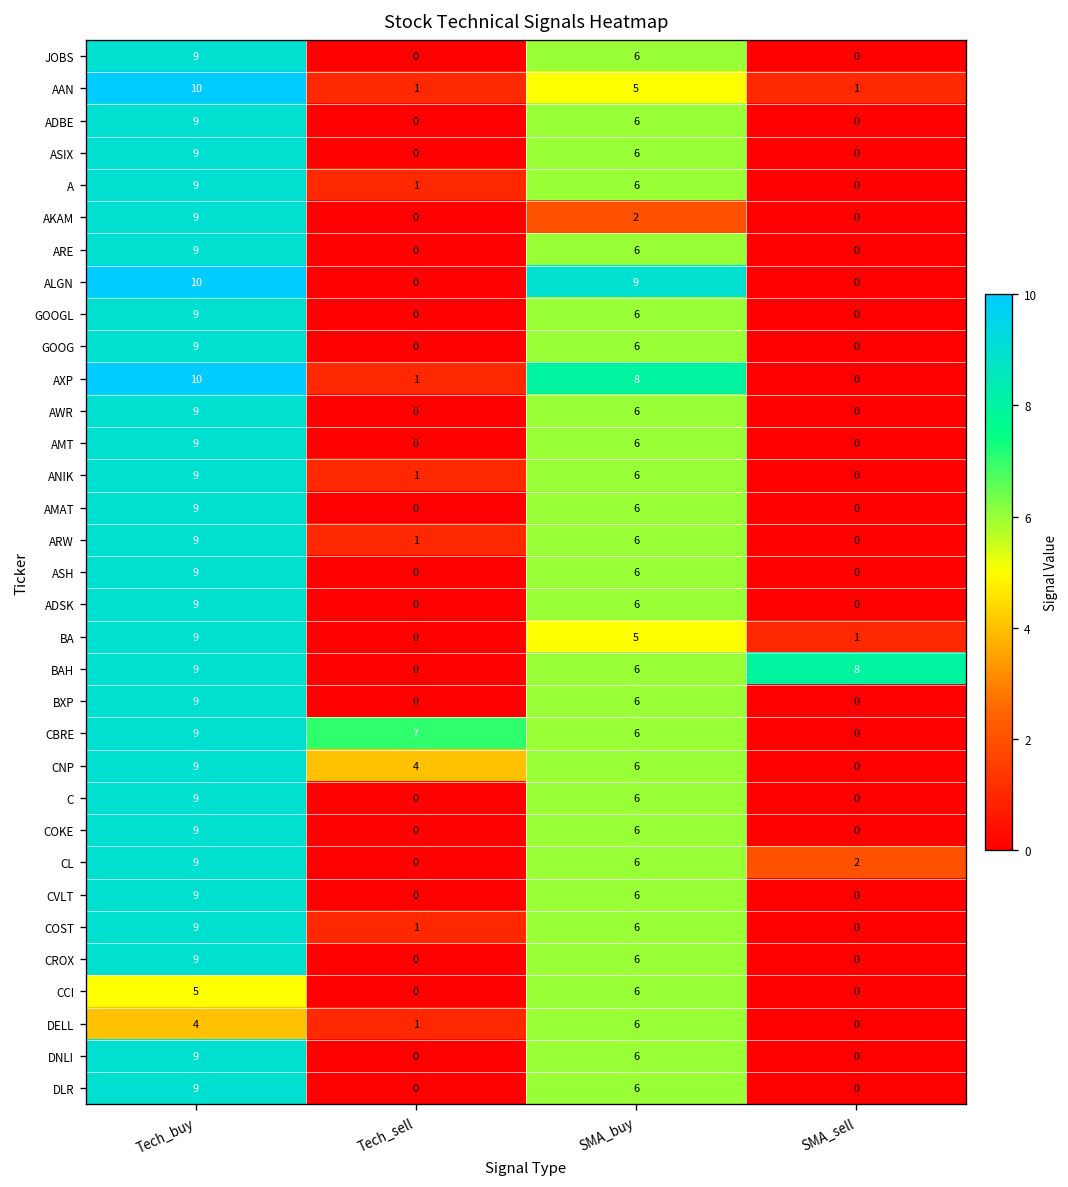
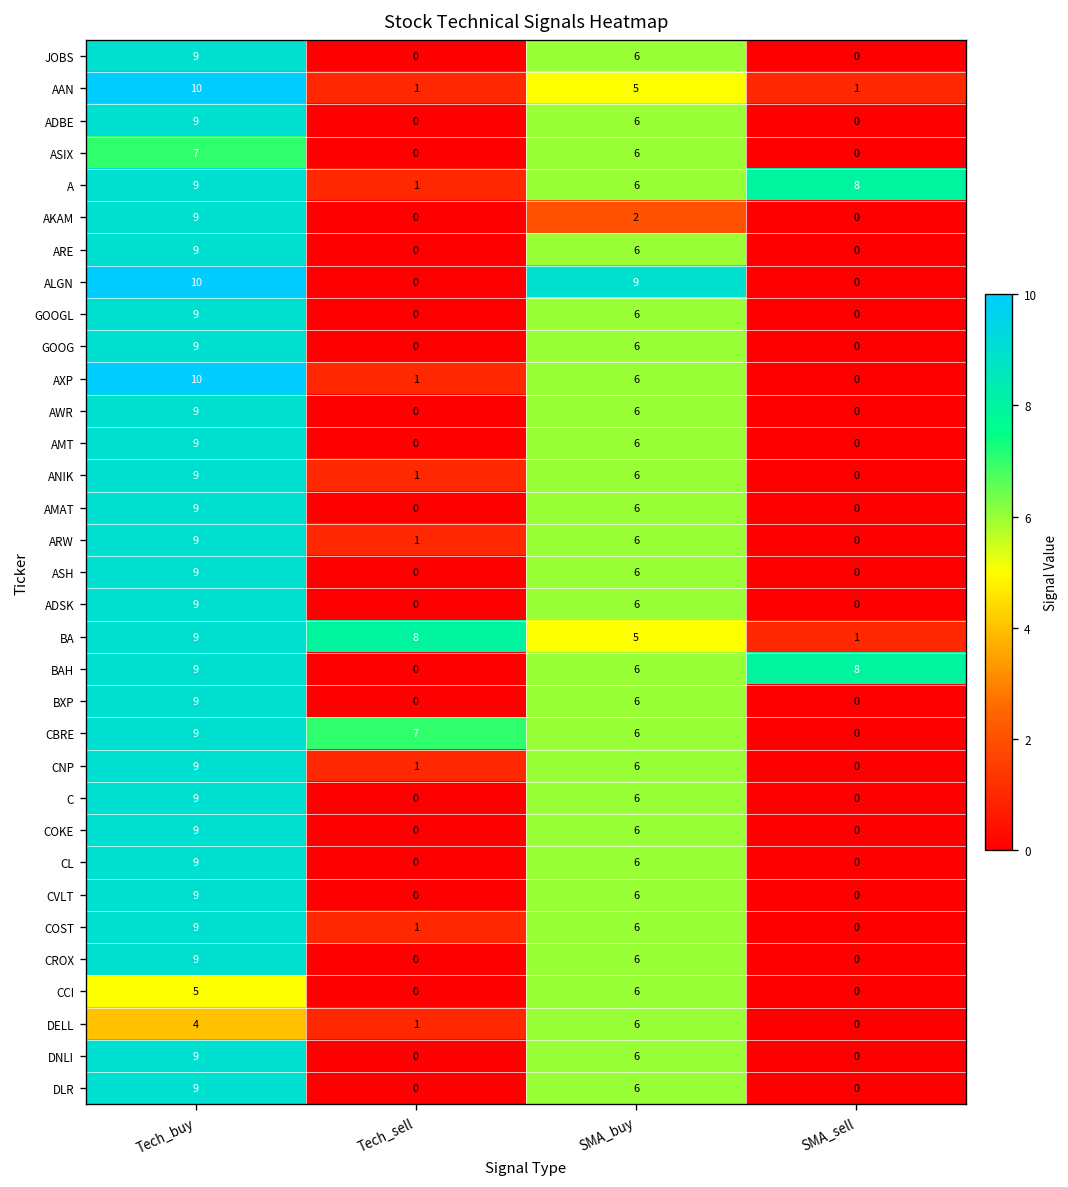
ASIX, Tech_buy: 9 -> 7
A, SMA_sell: 0 -> 8
AXP, SMA_buy: 8 -> 6
BA, Tech_sell: 0 -> 8
CNP, Tech_sell: 4 -> 1
CL, SMA_sell: 2 -> 0
